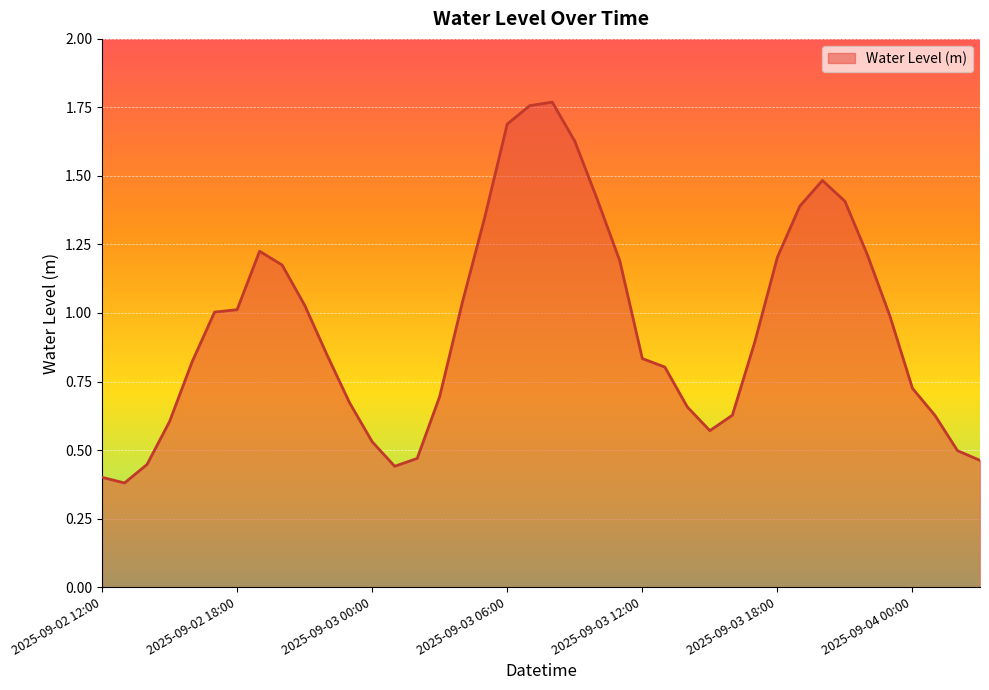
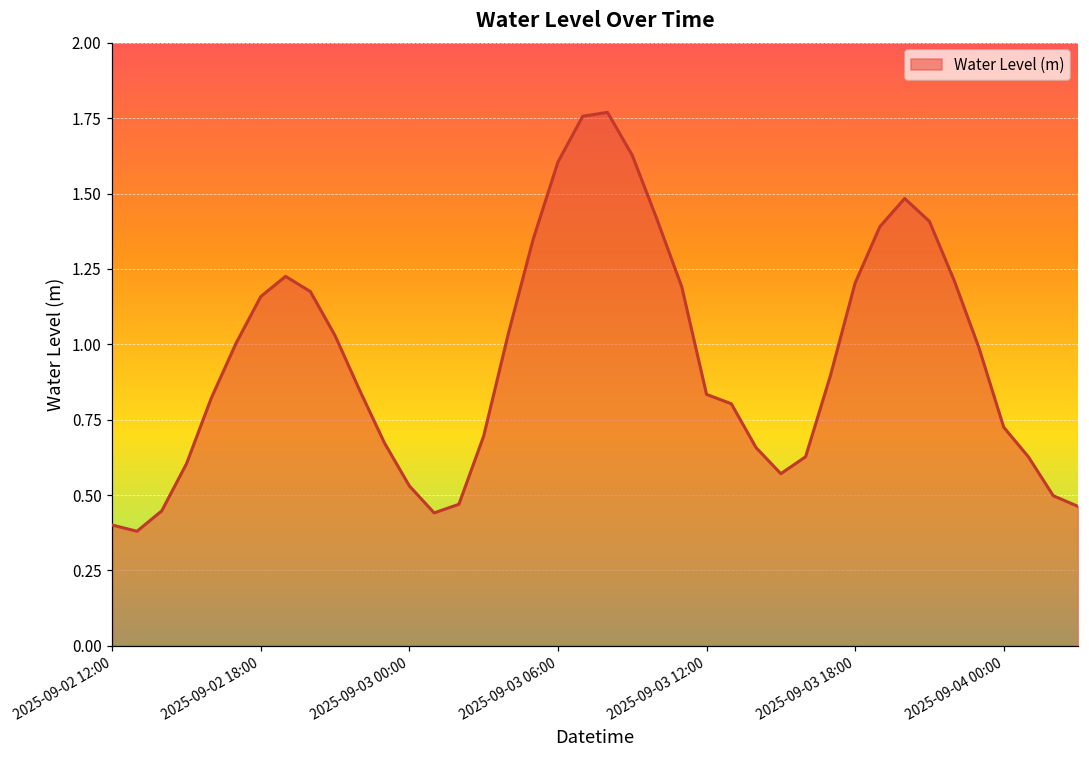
2025-09-02 18:00: 1.01 -> 1.16
2025-09-03 06:00: 1.69 -> 1.60
